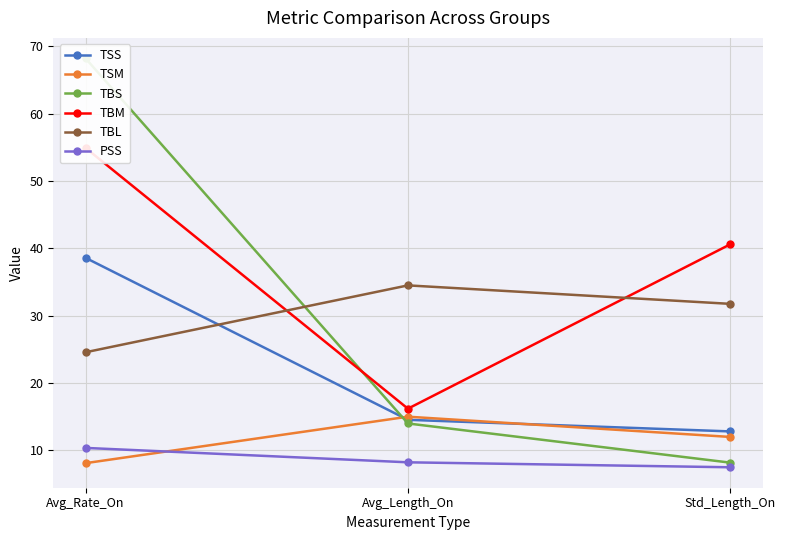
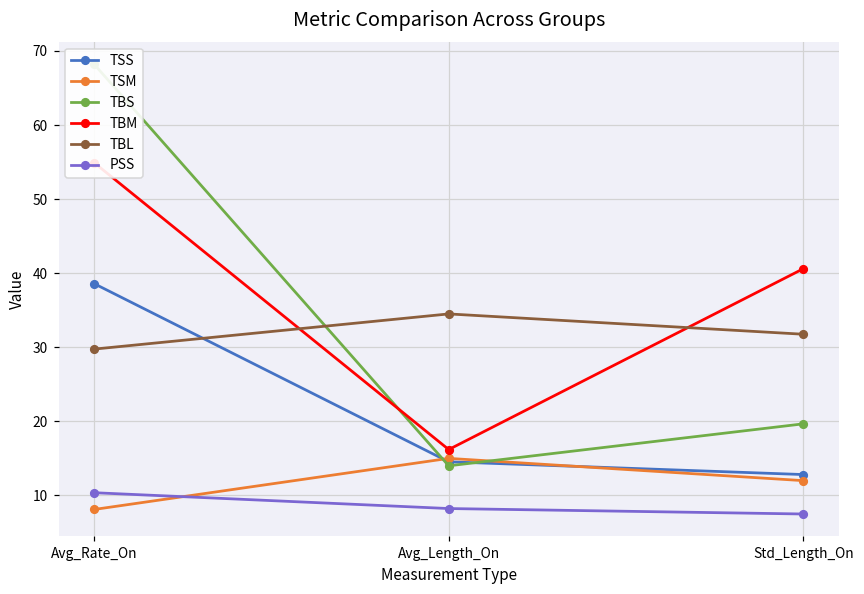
TBL, Avg_Rate_On: 25 -> 30
TBS, Std_Length_On: 8 -> 20
